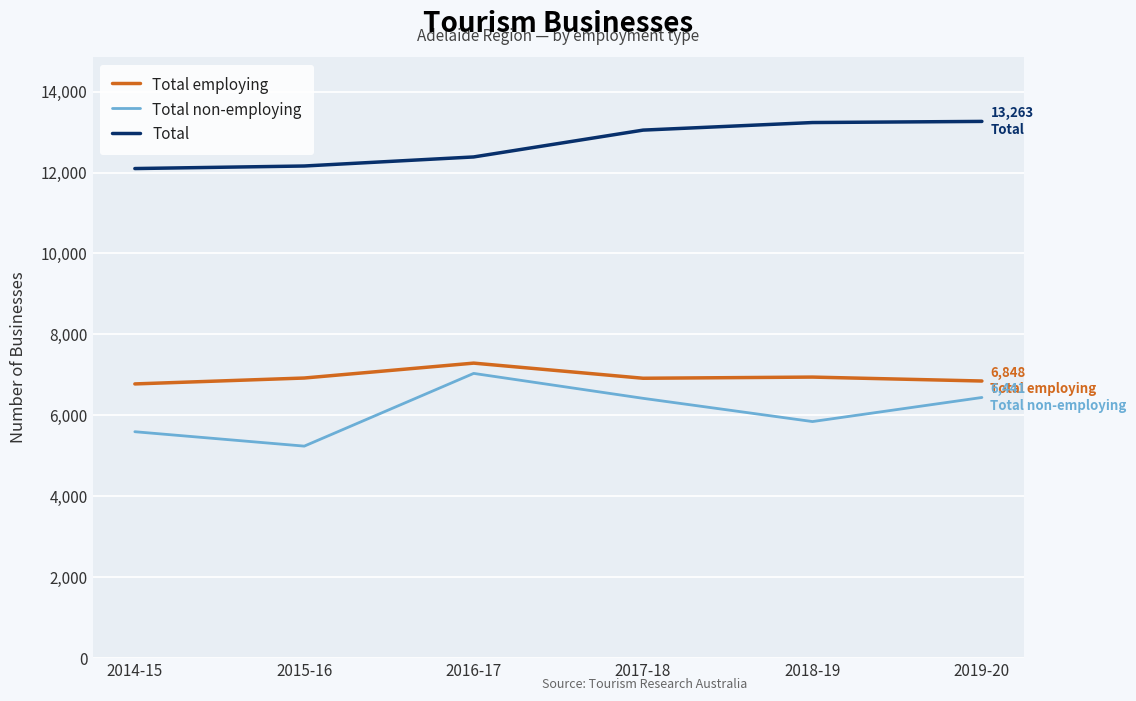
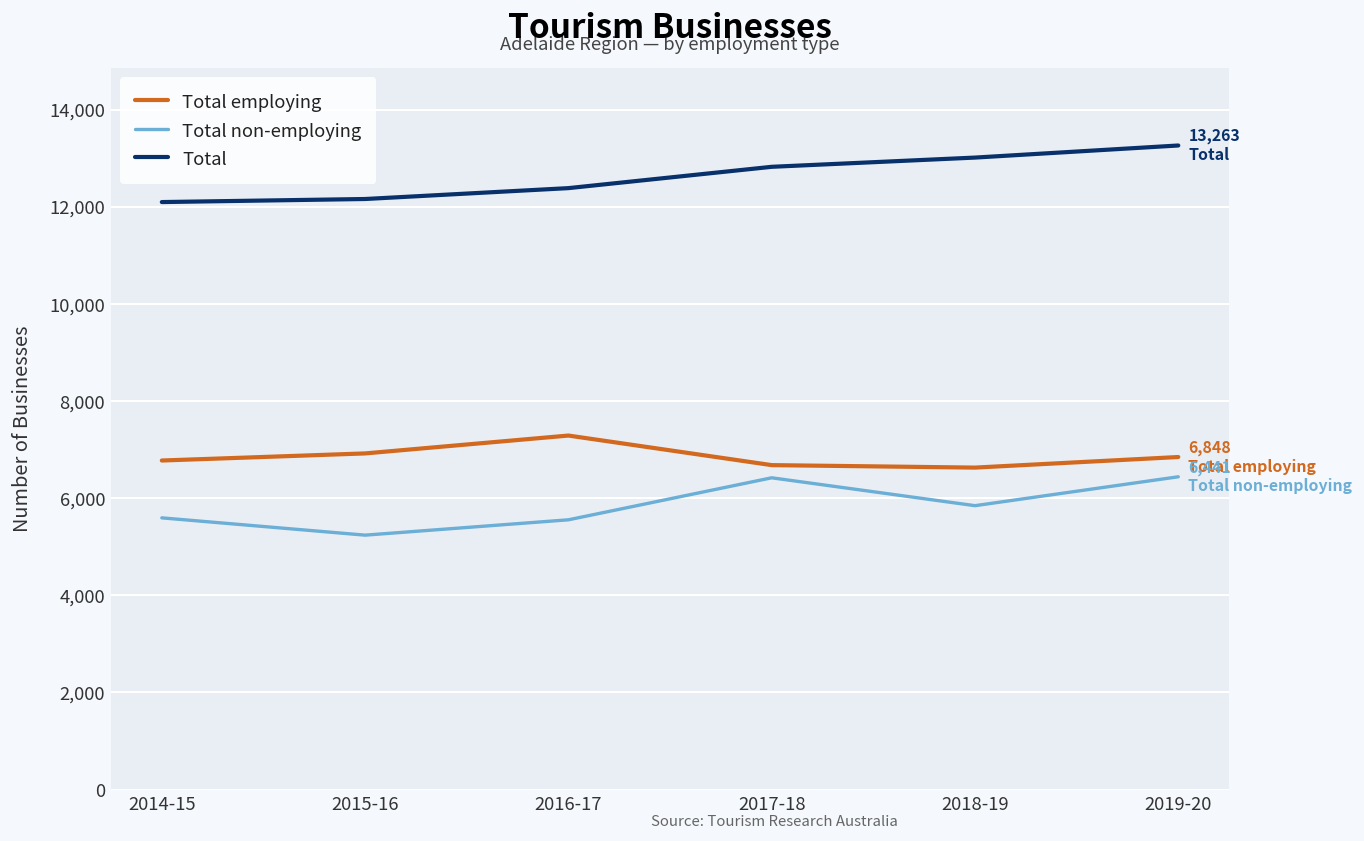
Total non-employing, 2016-17: 7,000 -> 5,600
Total employing, 2017-18: 6,900 -> 6,700
Total, 2017-18: 13,000 -> 12,800
Total employing, 2018-19: 6,900 -> 6,600
Total, 2018-19: 13,200 -> 13,000
